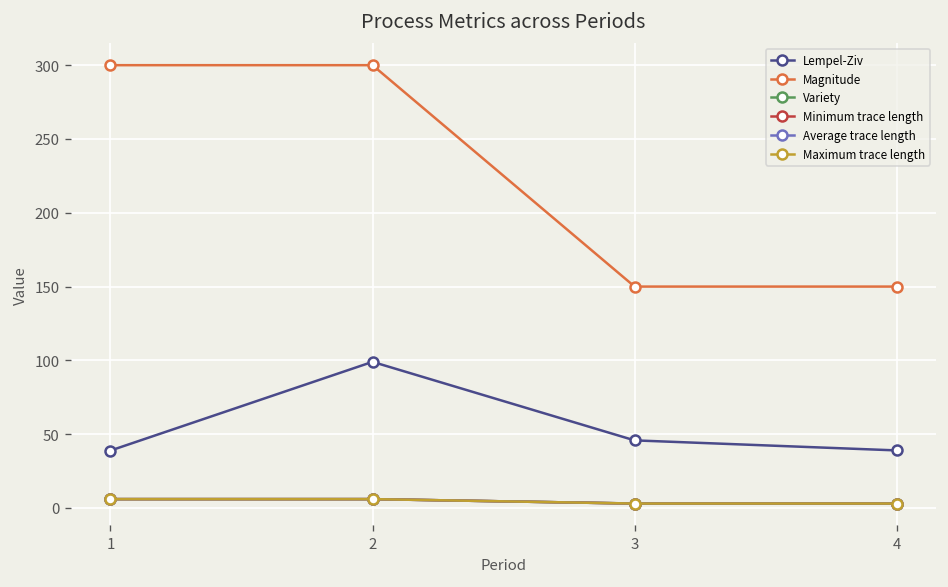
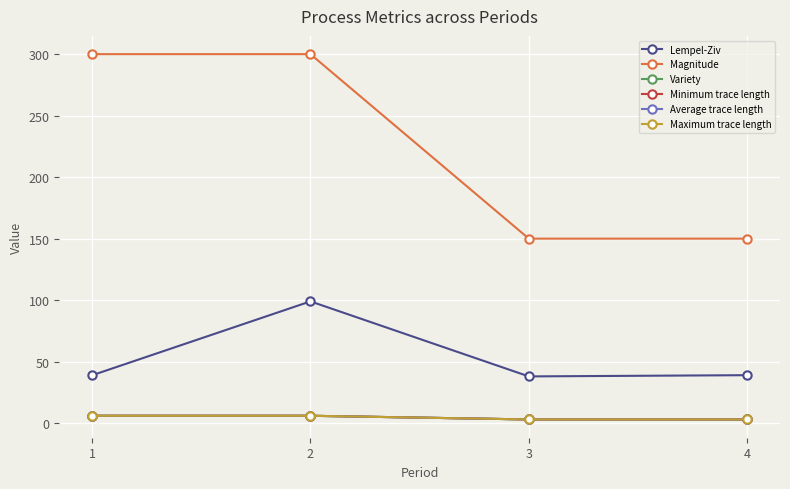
Lempel-Ziv, 3: 46 -> 38
